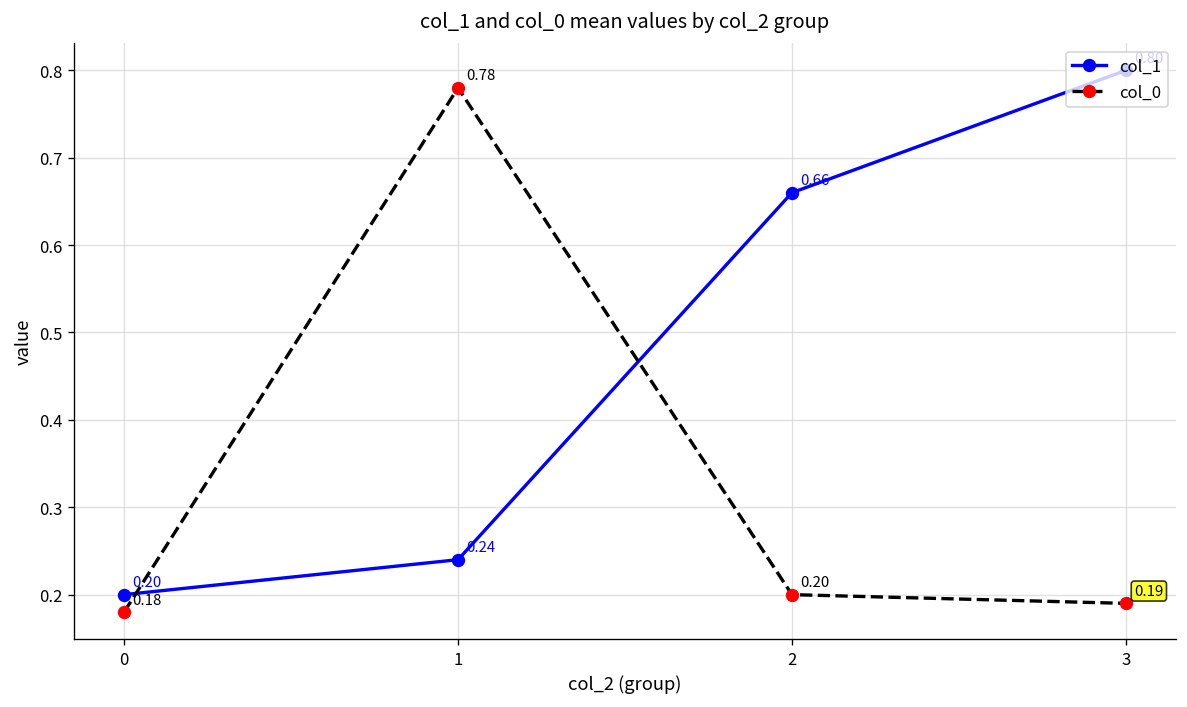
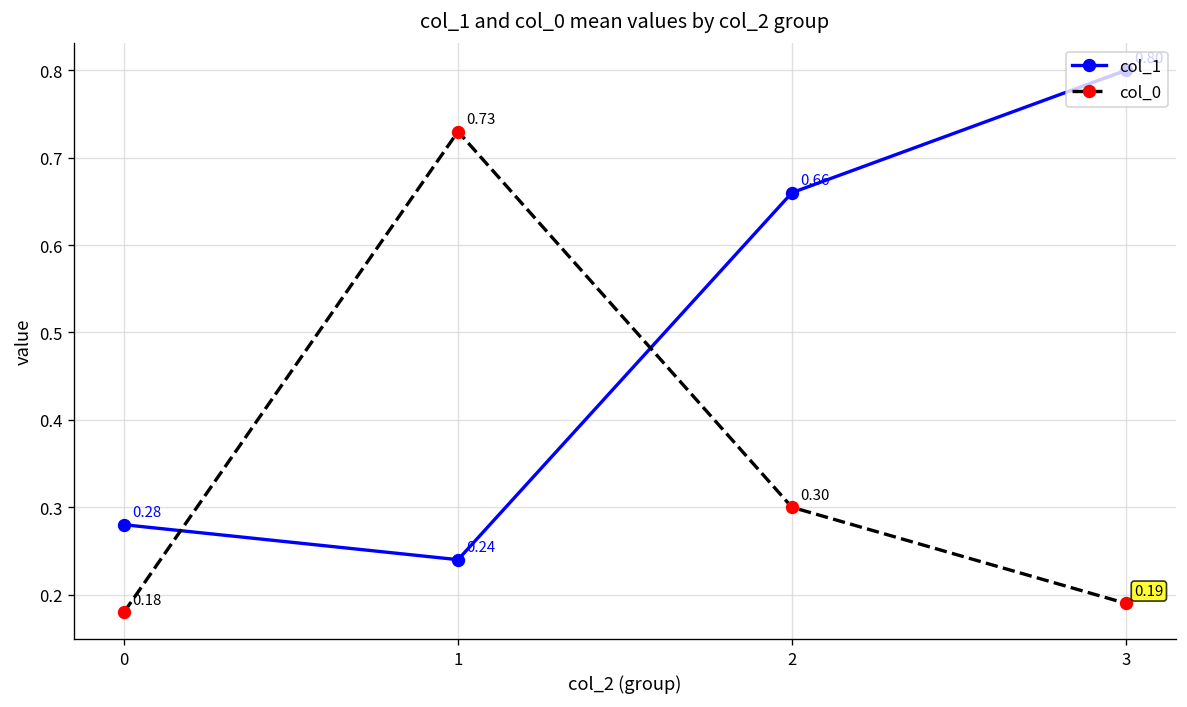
col_1, 0: 0.20 -> 0.28
col_0, 1: 0.78 -> 0.73
col_0, 2: 0.20 -> 0.30
